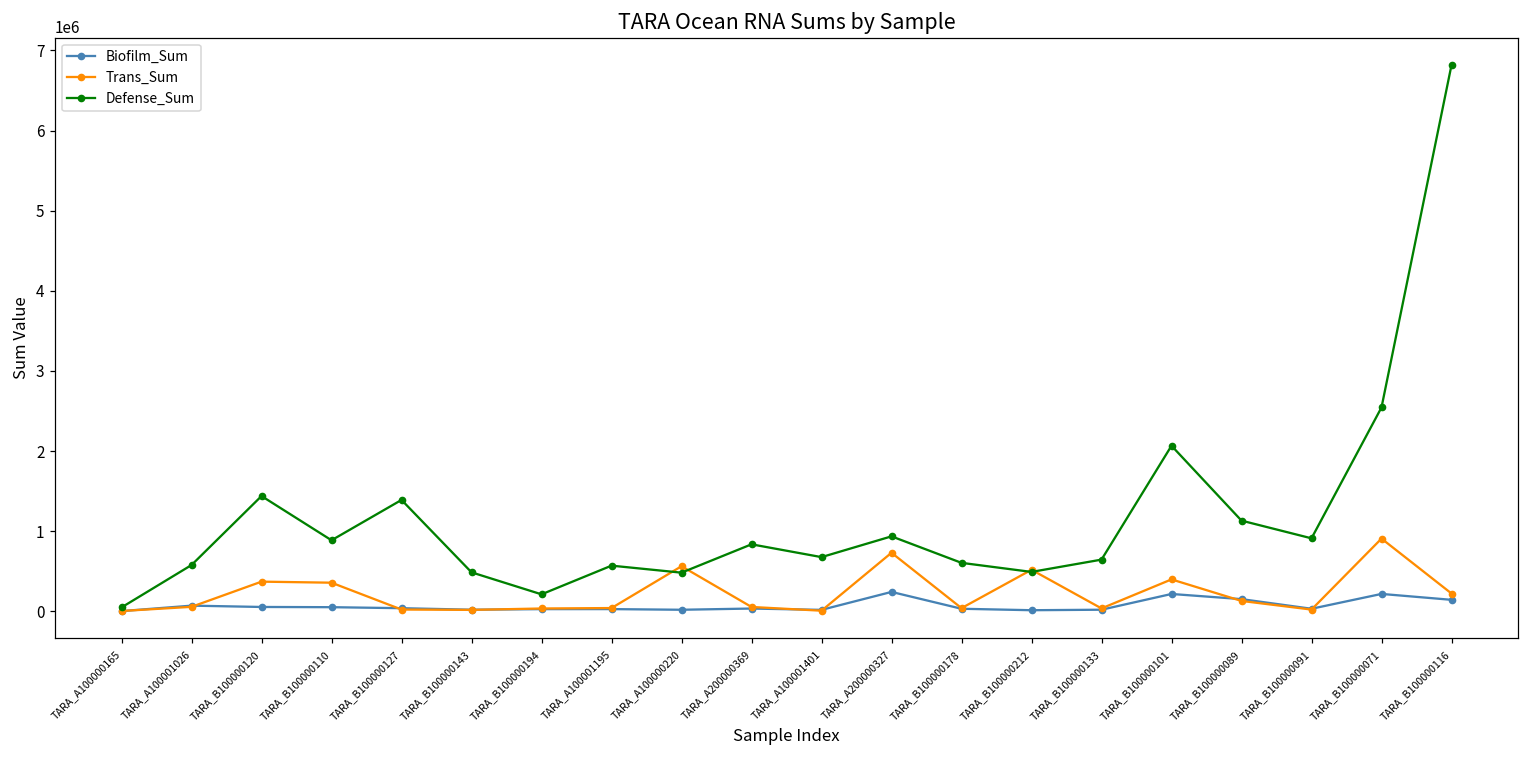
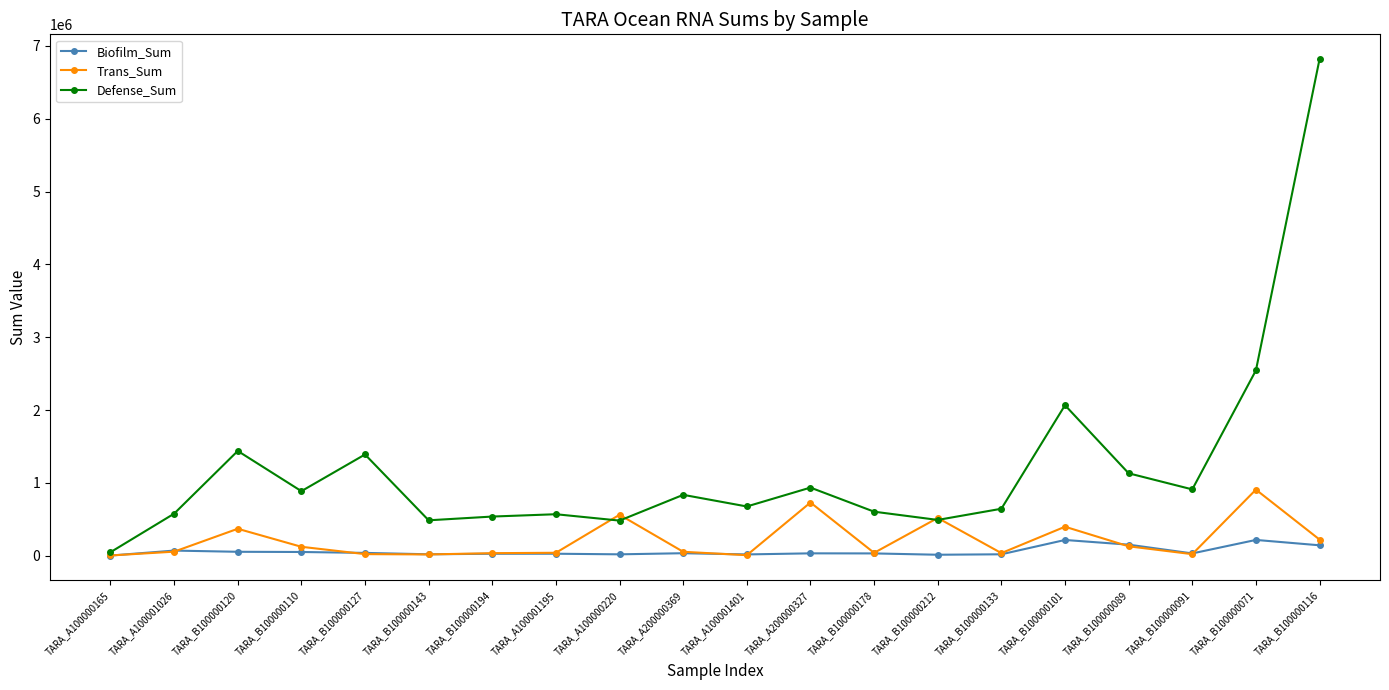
Trans_Sum, TARA_B100000110: 400000 -> 100000
Defense_Sum, TARA_B100000194: 200000 -> 500000
Biofilm_Sum, TARA_A200000327: 200000 -> 0
